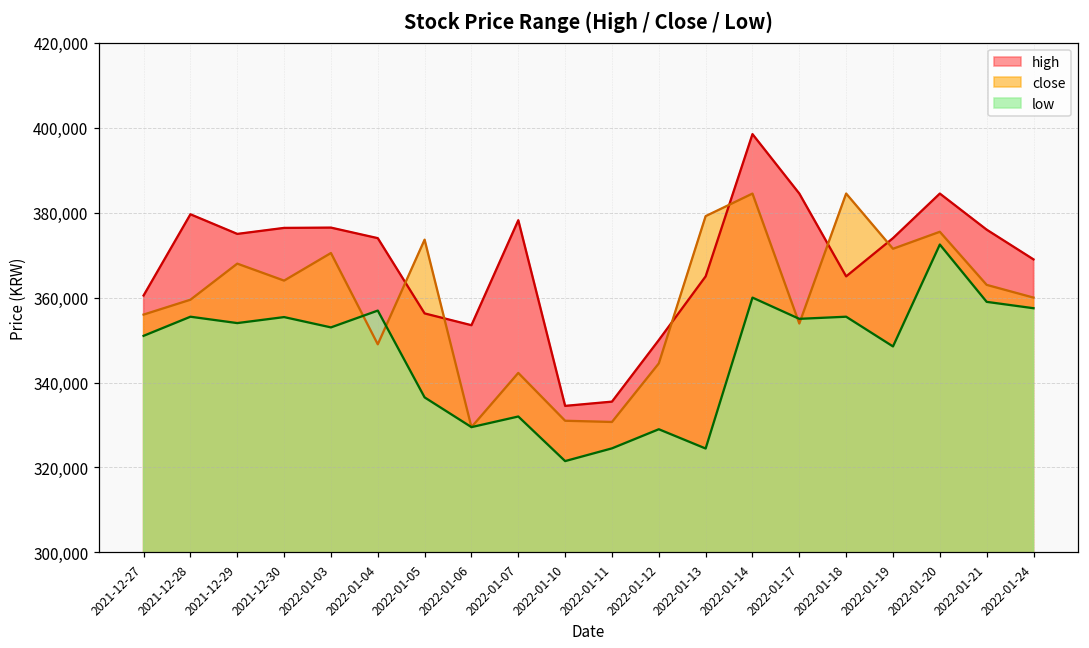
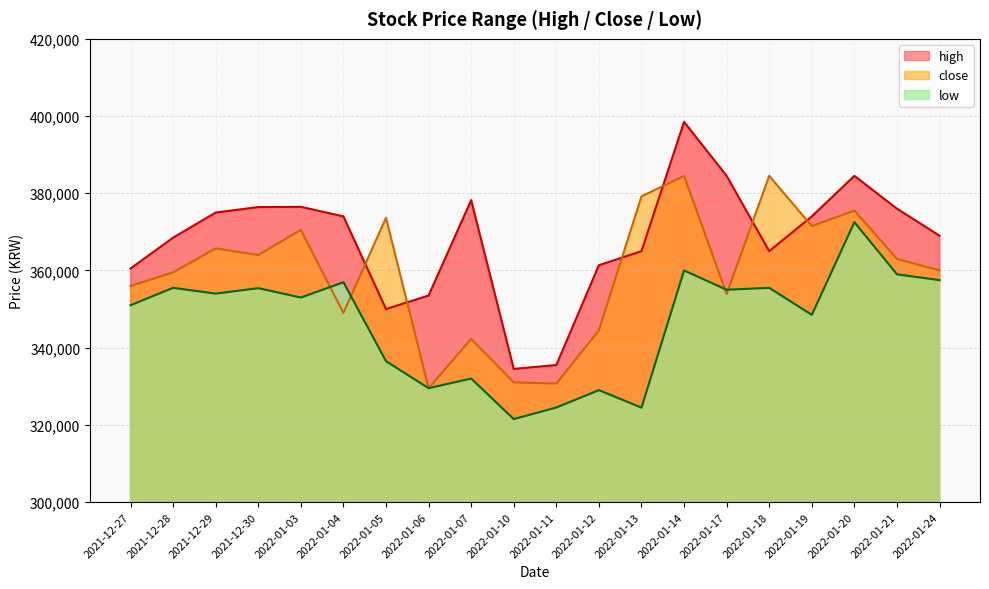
high, 2021-12-28: 380,000 -> 369,000
close, 2021-12-29: 368,000 -> 366,000
high, 2022-01-05: 356,000 -> 350,000
high, 2022-01-12: 350,000 -> 361,000
